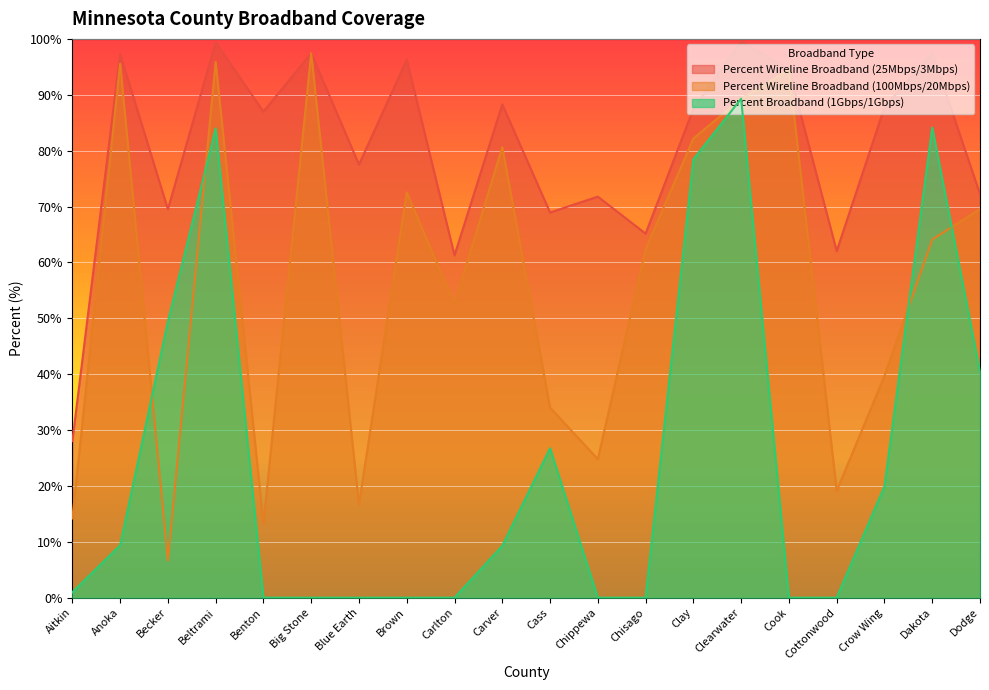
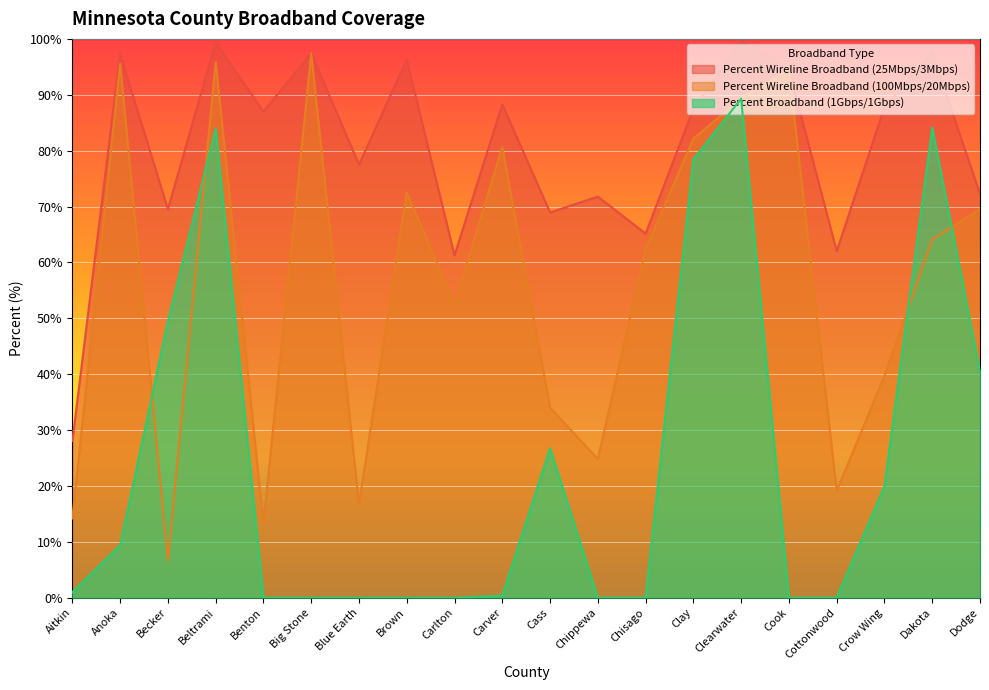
Percent Broadband (1Gbps/1Gbps), Carver: 9% -> 0%
